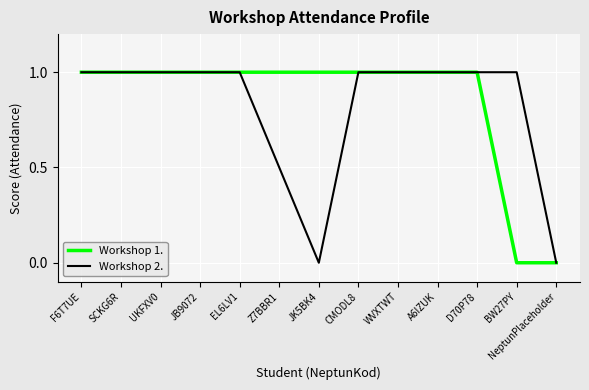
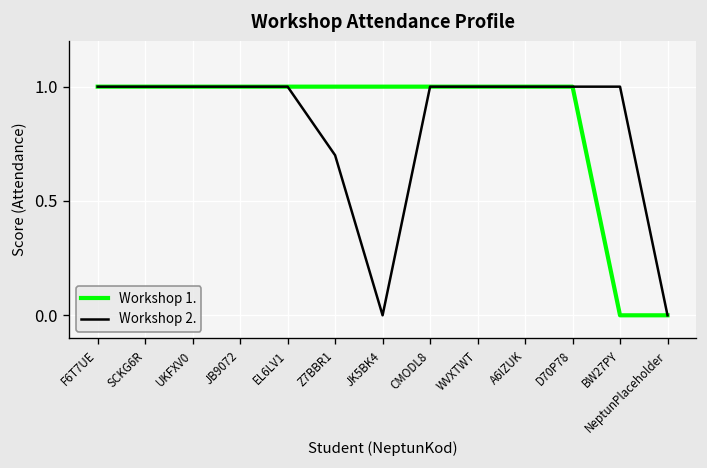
Workshop 2., Z7BBR1: 0.5 -> 0.7
